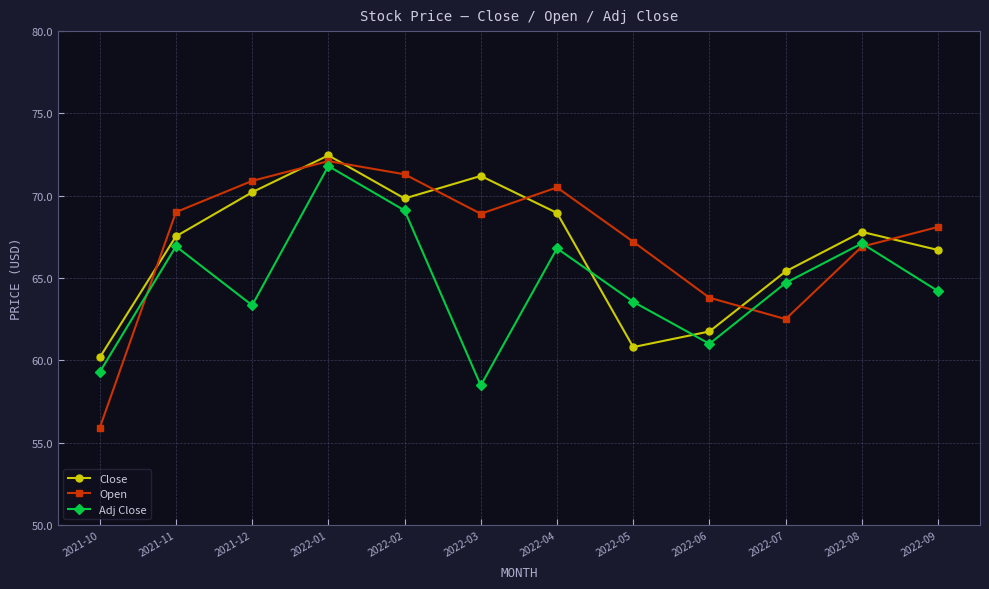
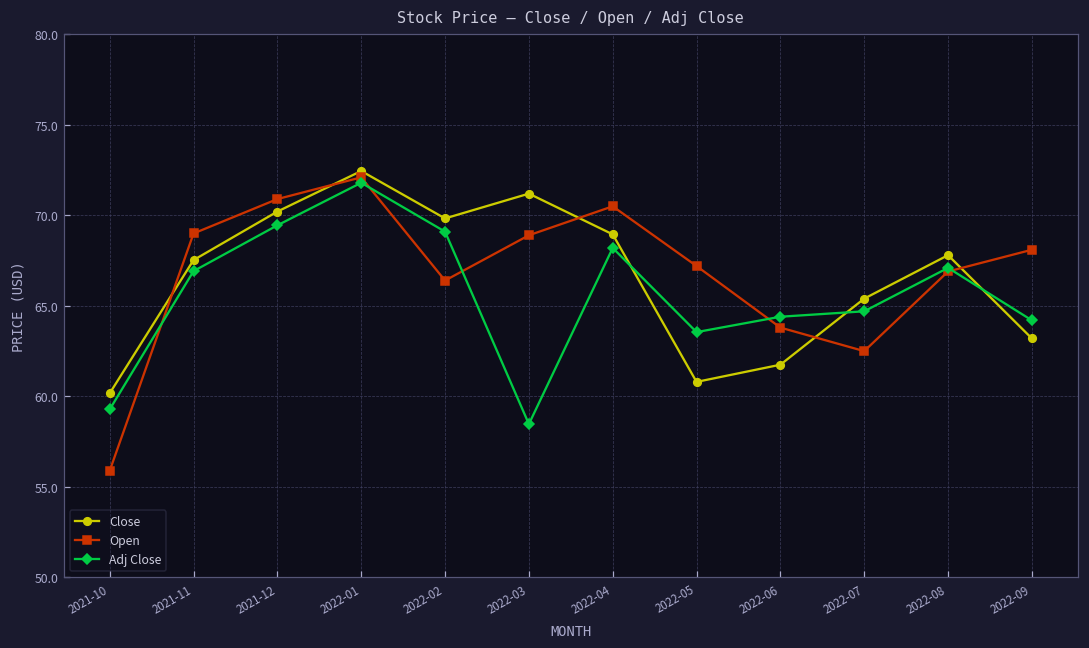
Adj Close, 2021-12: 63.3 -> 69.5
Open, 2022-02: 71.3 -> 66.4
Adj Close, 2022-04: 66.8 -> 68.2
Adj Close, 2022-06: 61.0 -> 64.4
Close, 2022-09: 66.7 -> 63.2
